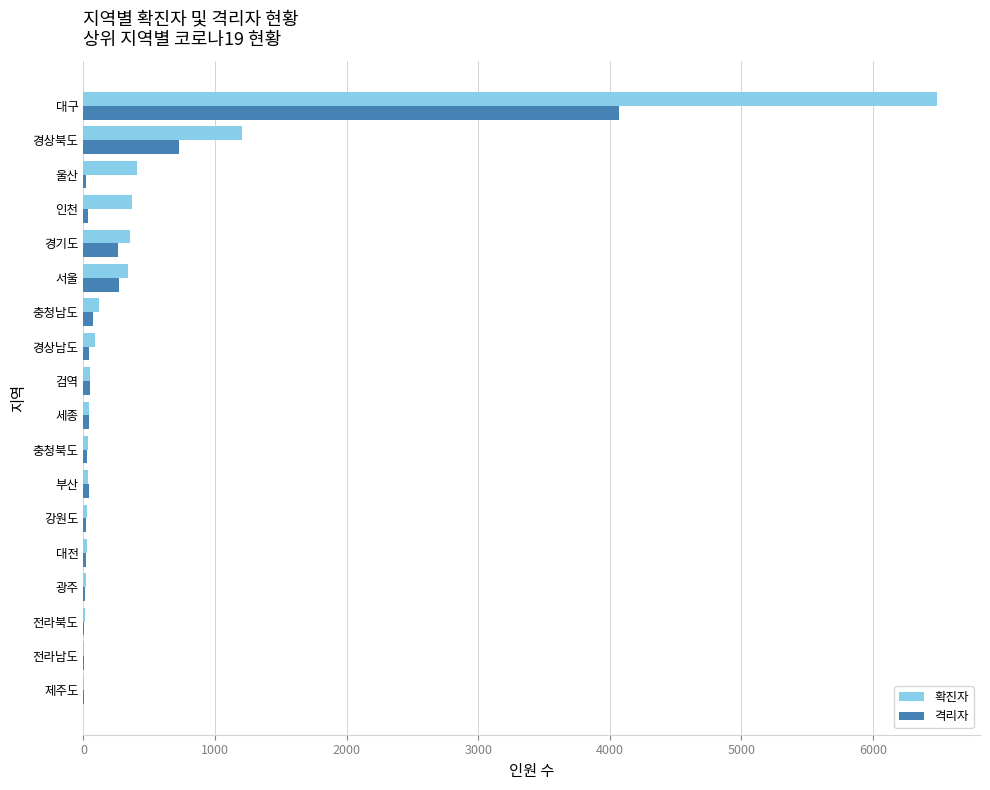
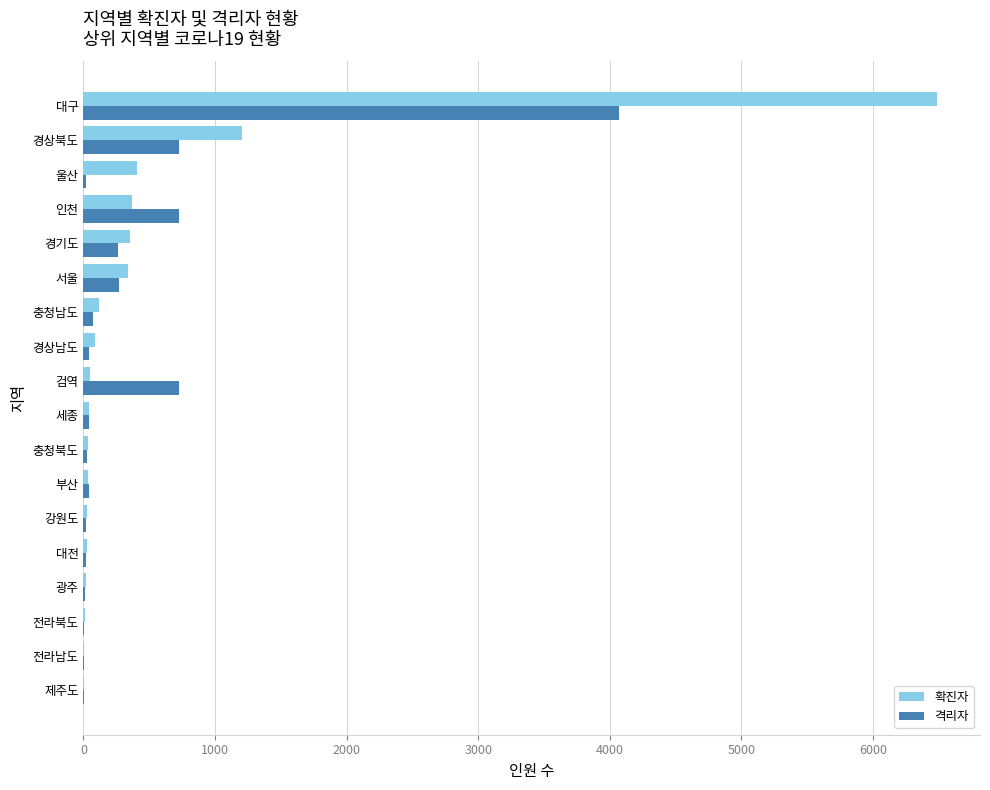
격리자, 인천: 40 -> 730
격리자, 검역: 50 -> 730
